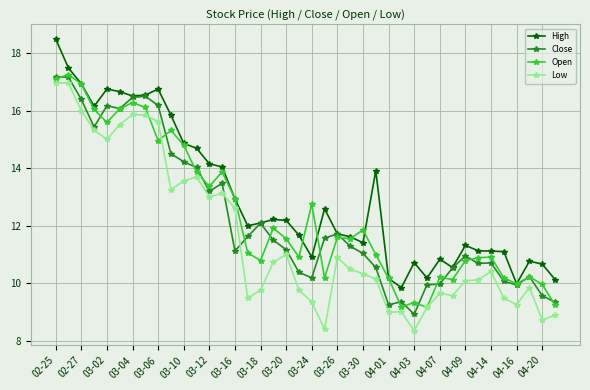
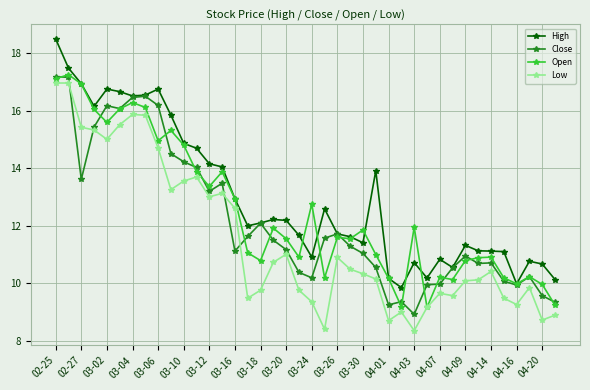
Close, 02-27: 16.4 -> 13.6
Low, 02-27: 16.0 -> 15.4
Low, 03-06: 15.6 -> 14.7
Low, 04-01: 9.0 -> 8.7
Open, 04-03: 9.3 -> 11.9
